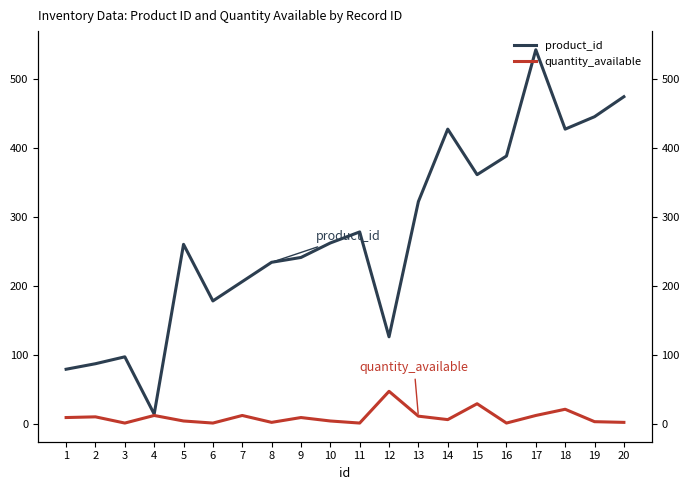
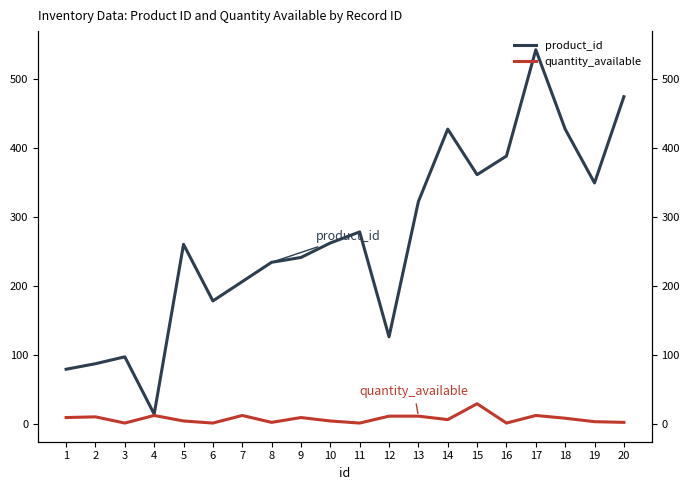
quantity_available, 12: 50 -> 10
quantity_available, 18: 20 -> 10
product_id, 19: 450 -> 350
